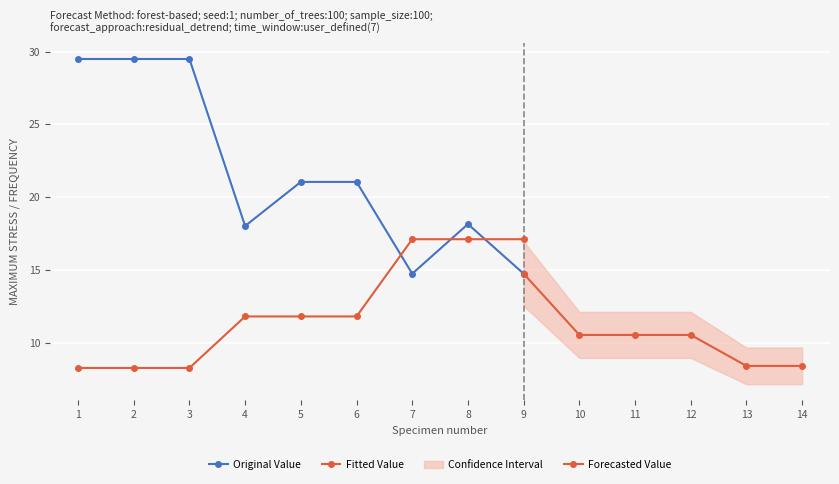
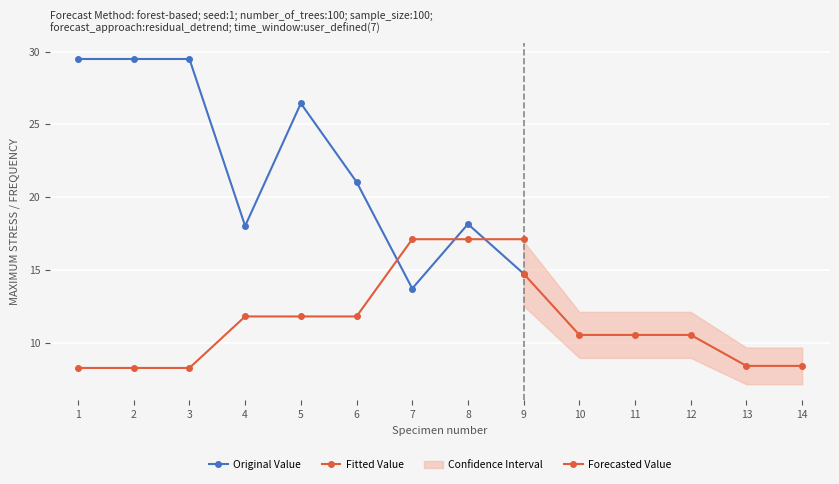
Original Value, 5: 21.1 -> 26.5
Original Value, 7: 14.7 -> 13.7
